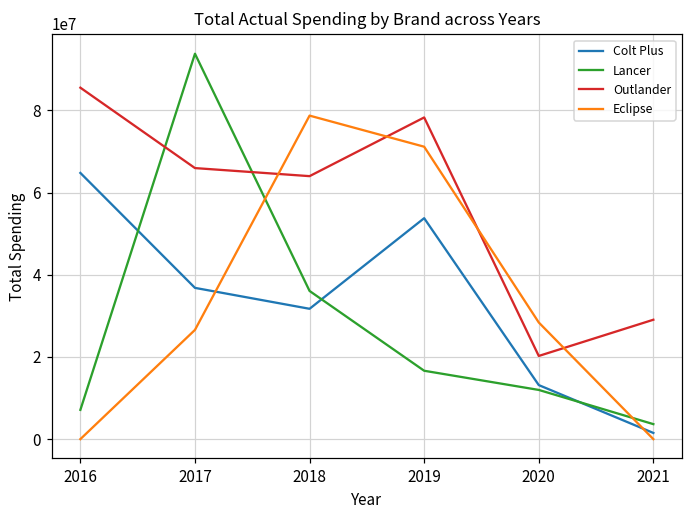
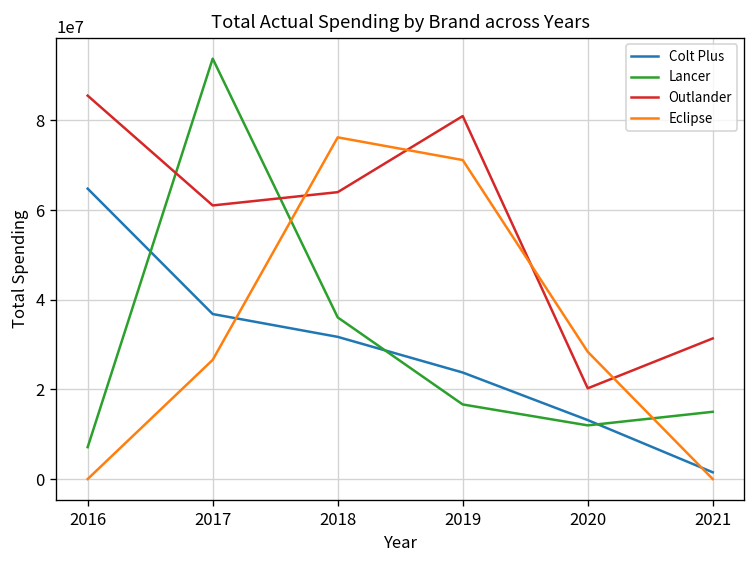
Outlander, 2017: 66000000 -> 61000000
Eclipse, 2018: 79000000 -> 76000000
Colt Plus, 2019: 54000000 -> 24000000
Outlander, 2019: 78000000 -> 81000000
Lancer, 2021: 4000000 -> 15000000
Outlander, 2021: 29000000 -> 31000000
